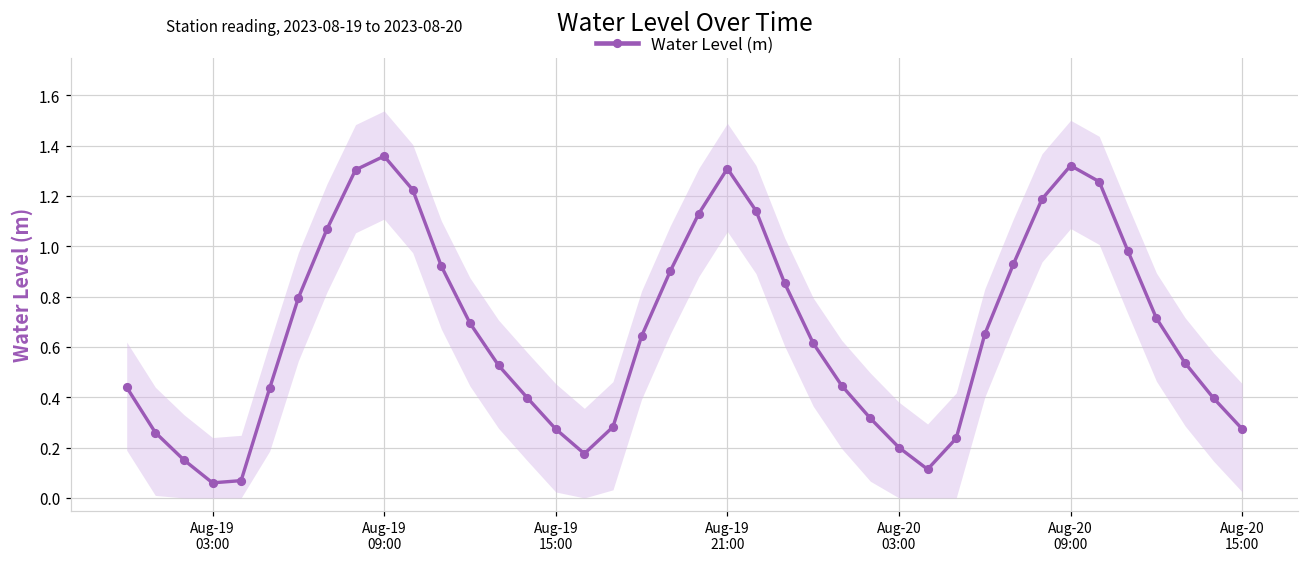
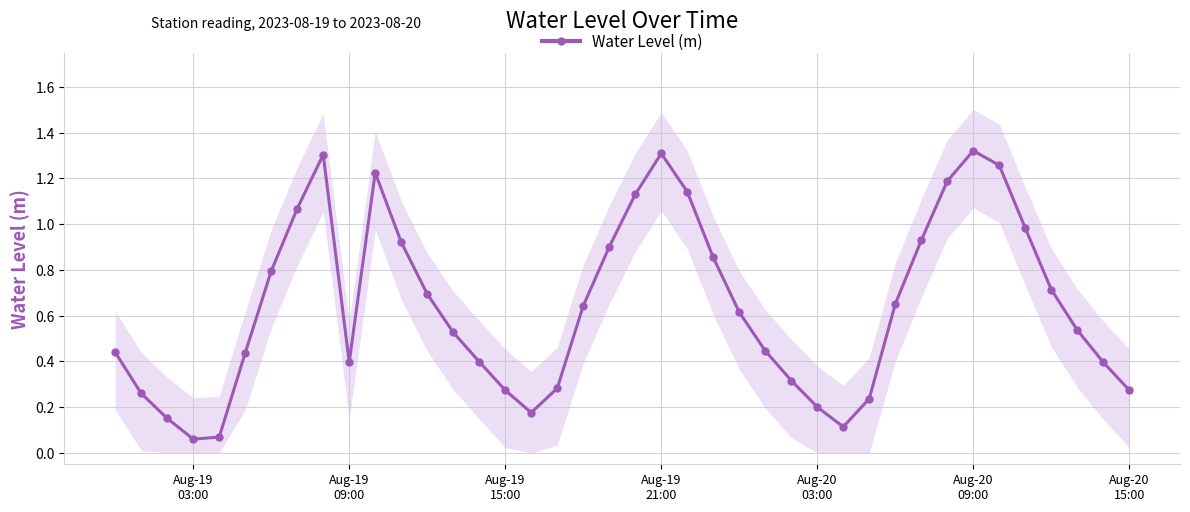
Water Level (m), Aug-19 09:00: 1.36 -> 0.40
